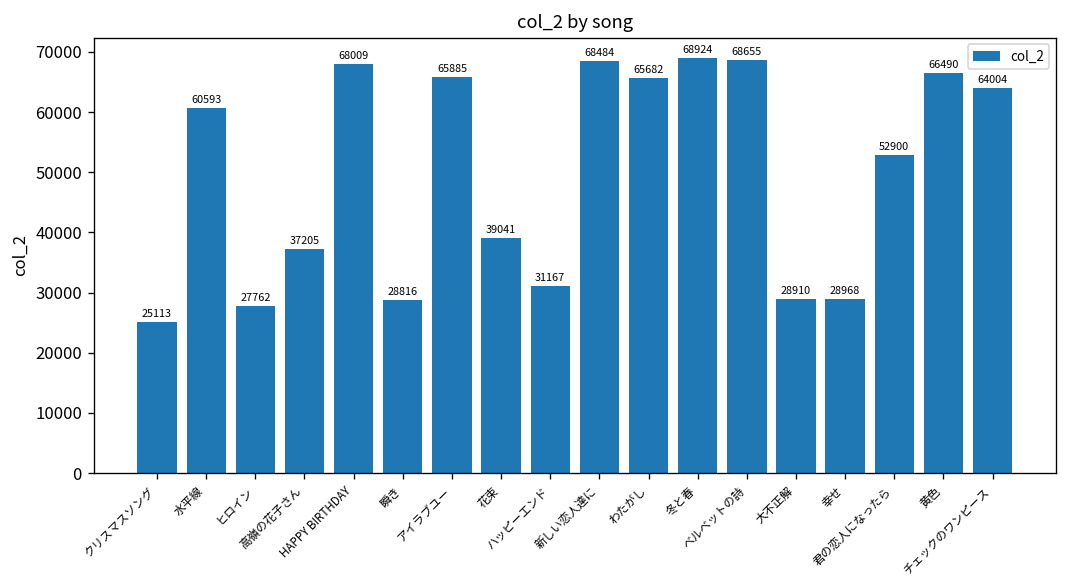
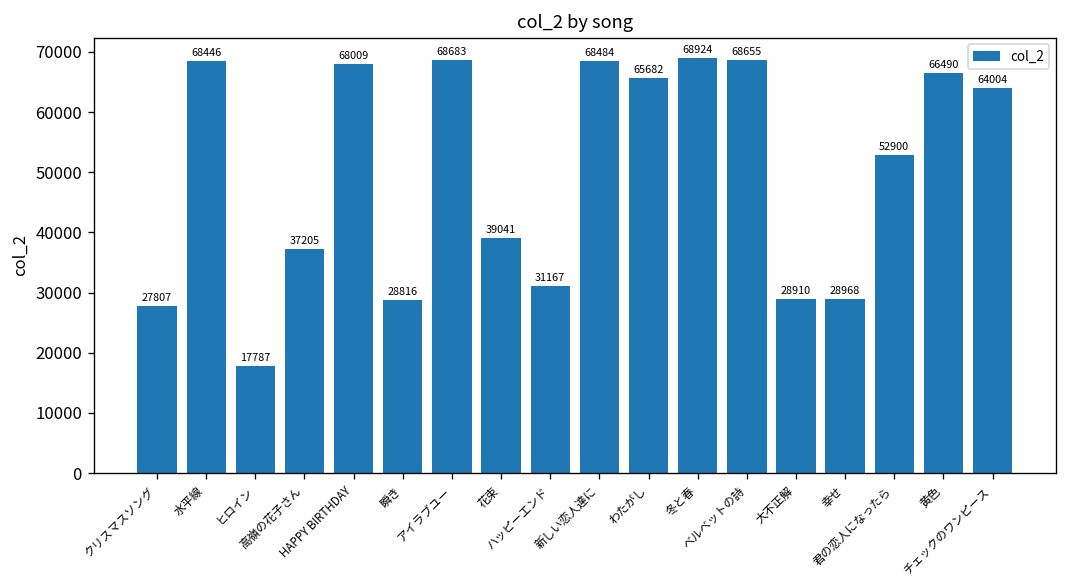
クリスマスソング: 25113 -> 27807
水平線: 60593 -> 68446
ヒロイン: 27762 -> 17787
アイラブユー: 65885 -> 68683
